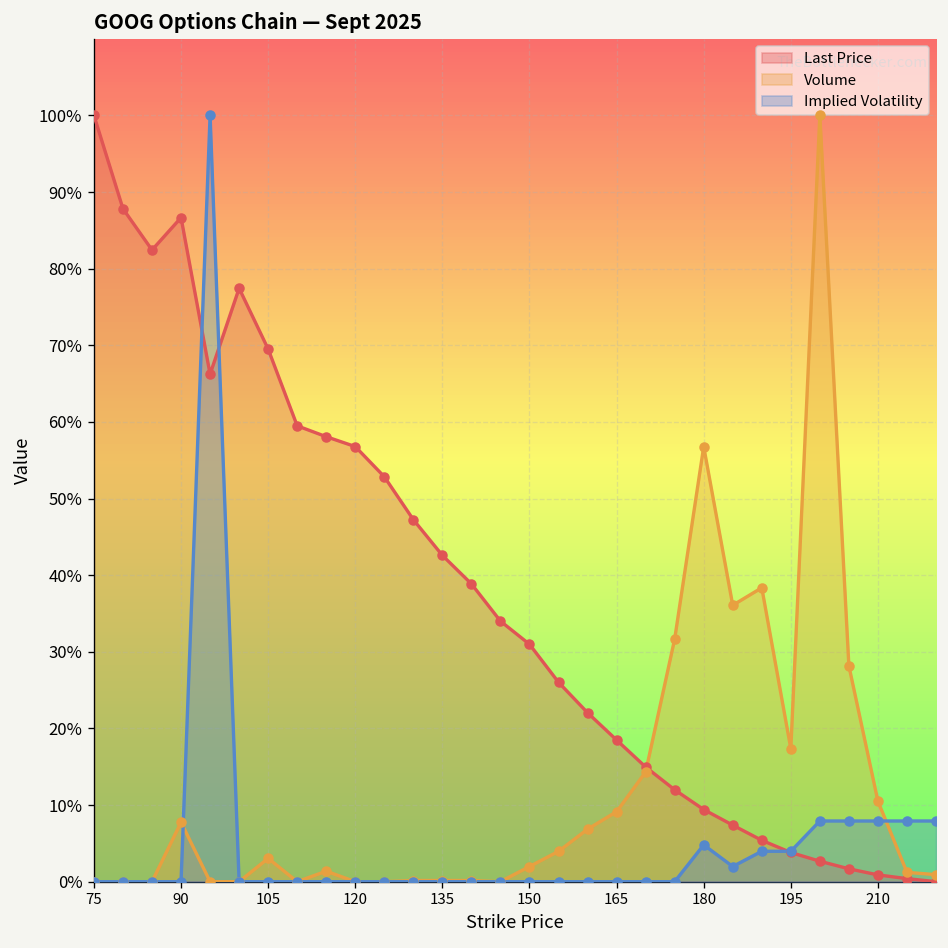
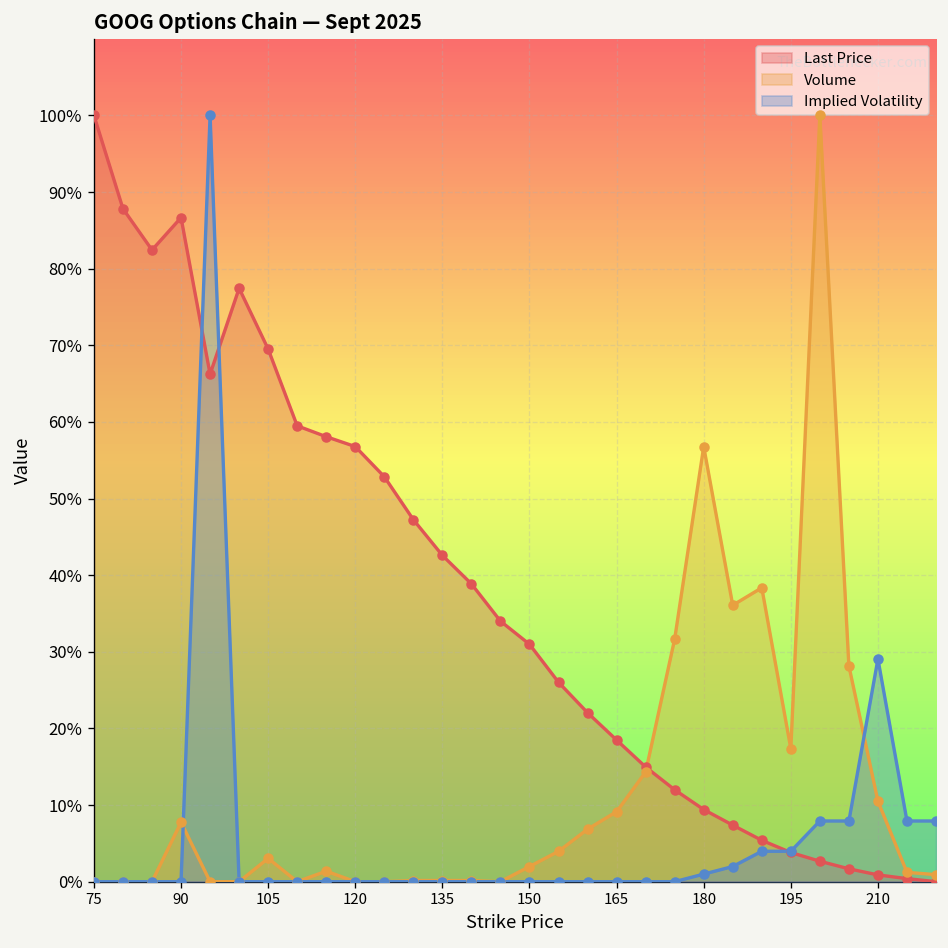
Implied Volatility, 180: 5% -> 1%
Implied Volatility, 210: 8% -> 29%
